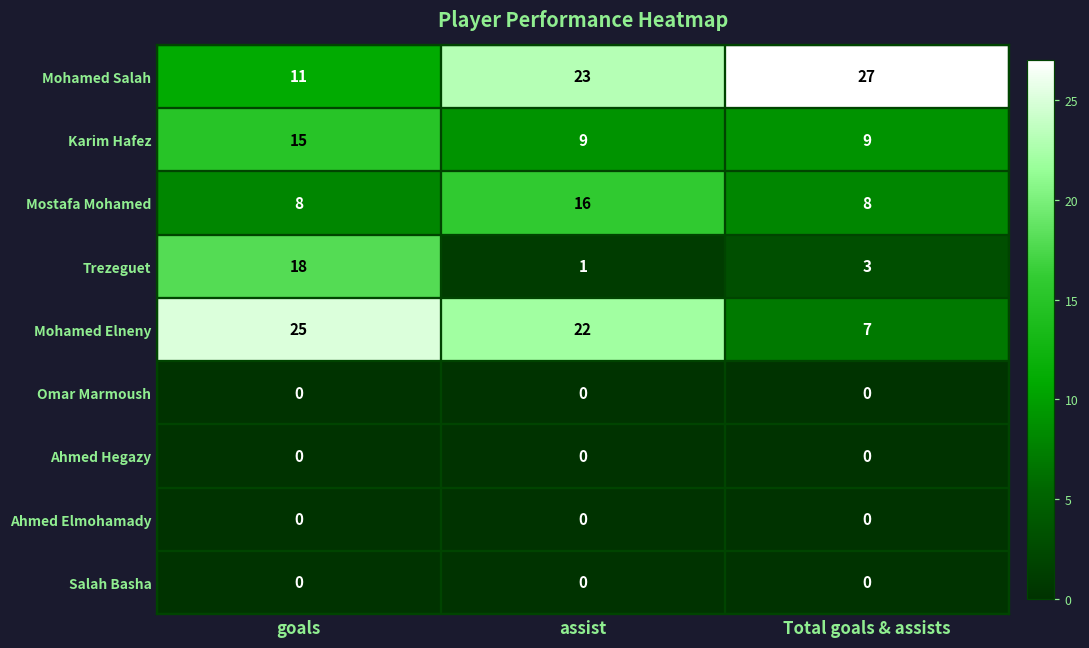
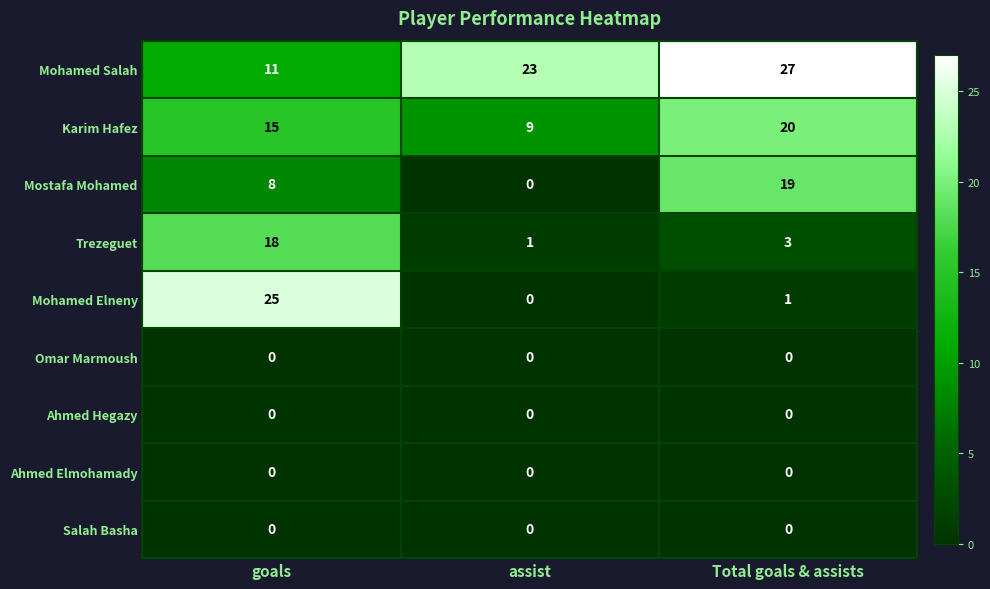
Karim Hafez, Total goals & assists: 9 -> 20
Mostafa Mohamed, assist: 16 -> 0
Mostafa Mohamed, Total goals & assists: 8 -> 19
Mohamed Elneny, assist: 22 -> 0
Mohamed Elneny, Total goals & assists: 7 -> 1
